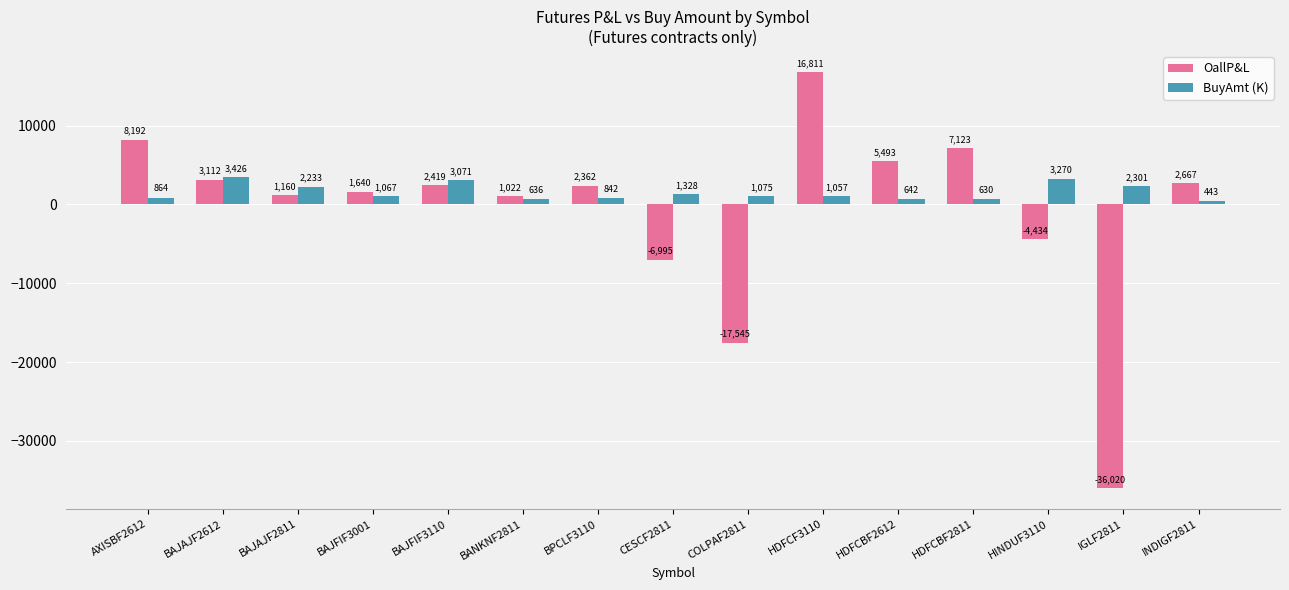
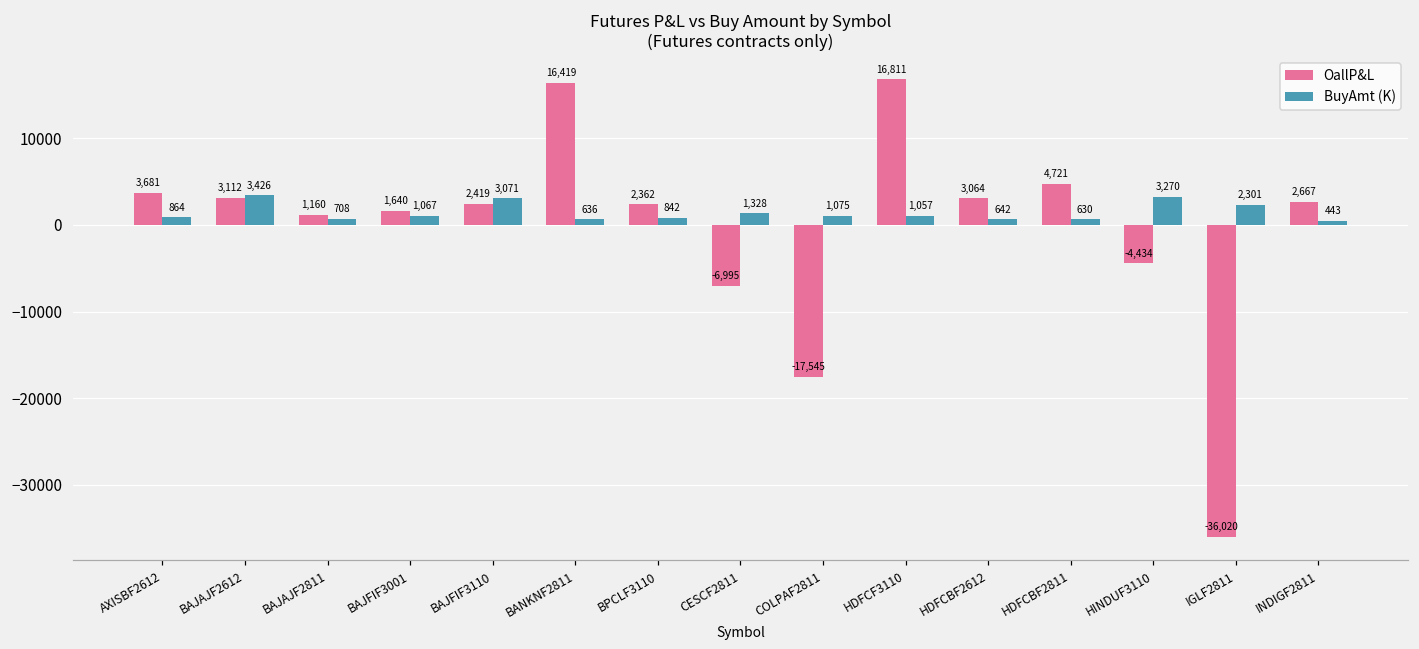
OallP&L, AXISBF2612: 8,192 -> 3,681
BuyAmt (K), BAJAJF2811: 2,233 -> 708
OallP&L, BANKNF2811: 1,022 -> 16,419
OallP&L, HDFCBF2612: 5,493 -> 3,064
OallP&L, HDFCBF2811: 7,123 -> 4,721
